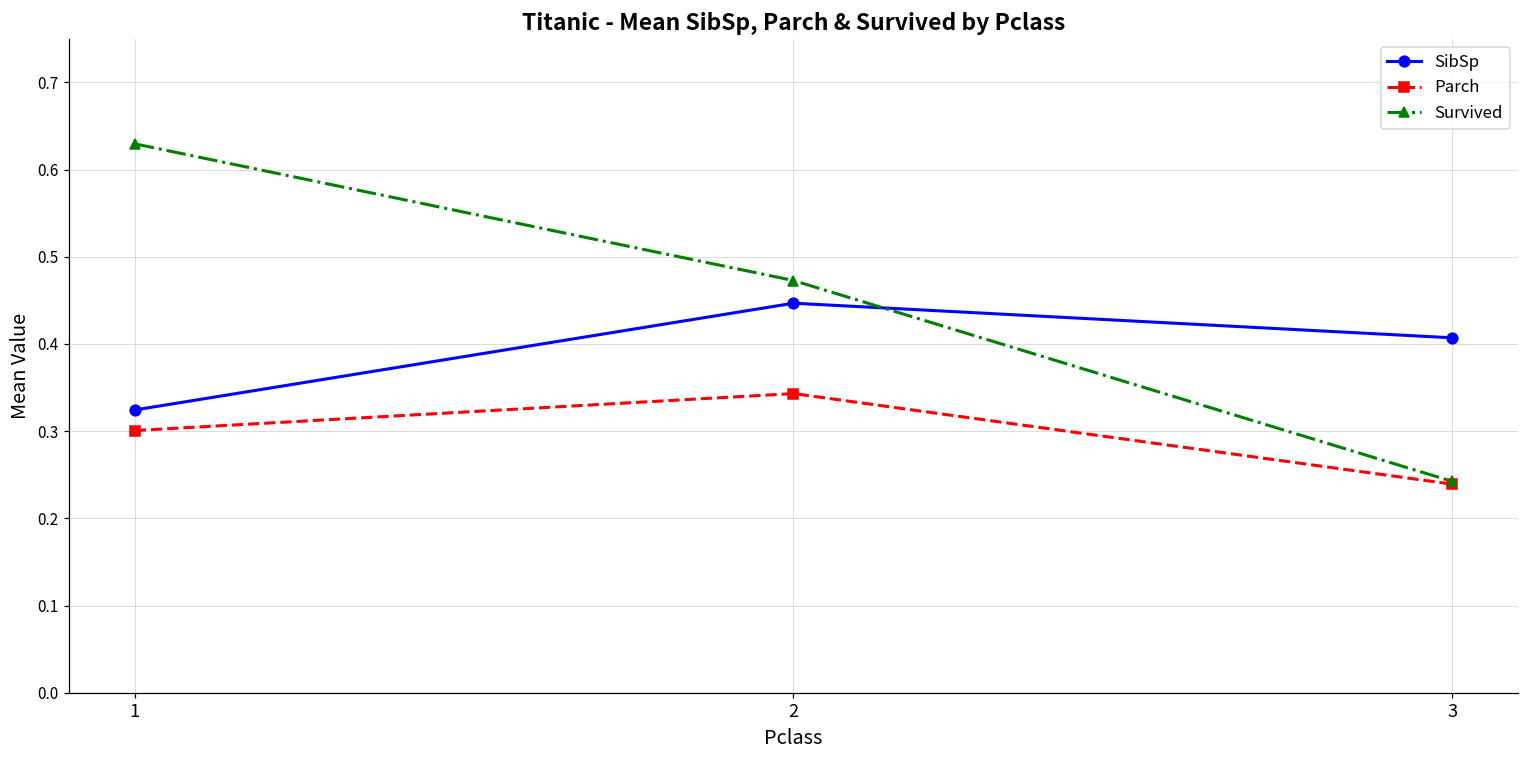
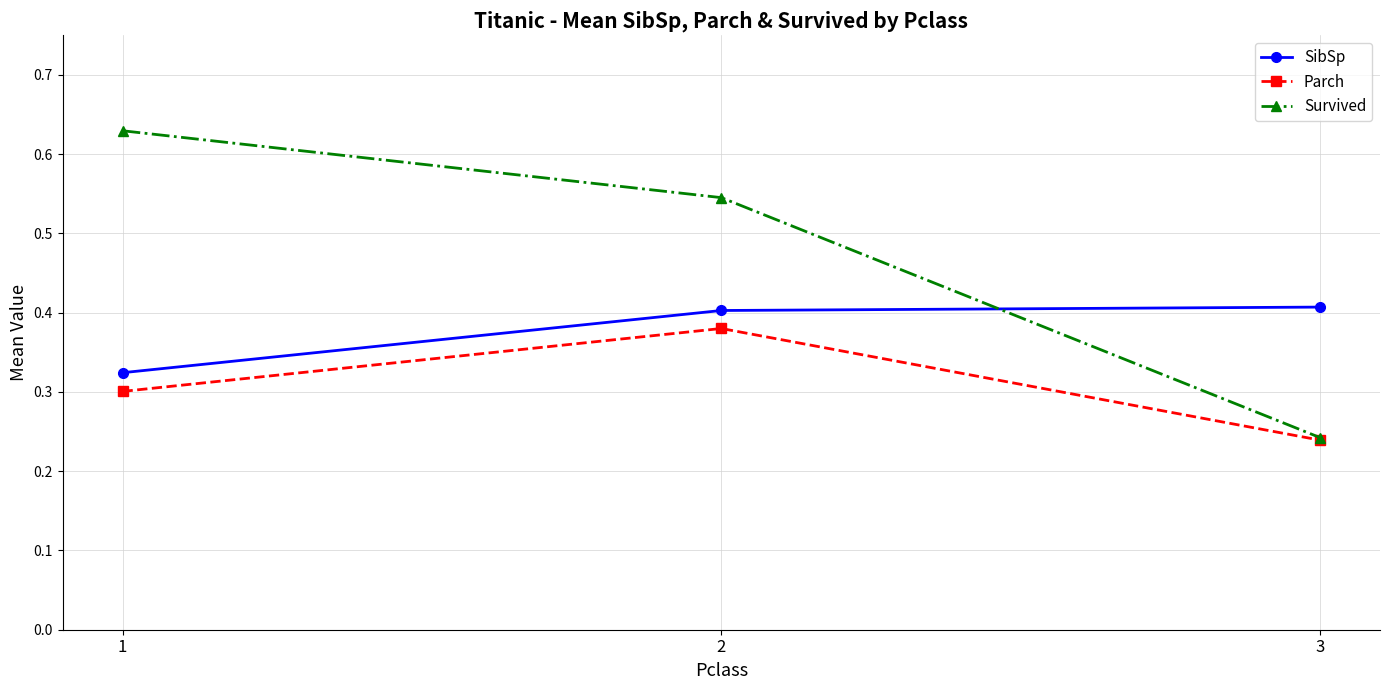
SibSp, 2: 0.45 -> 0.40
Parch, 2: 0.34 -> 0.38
Survived, 2: 0.47 -> 0.55
